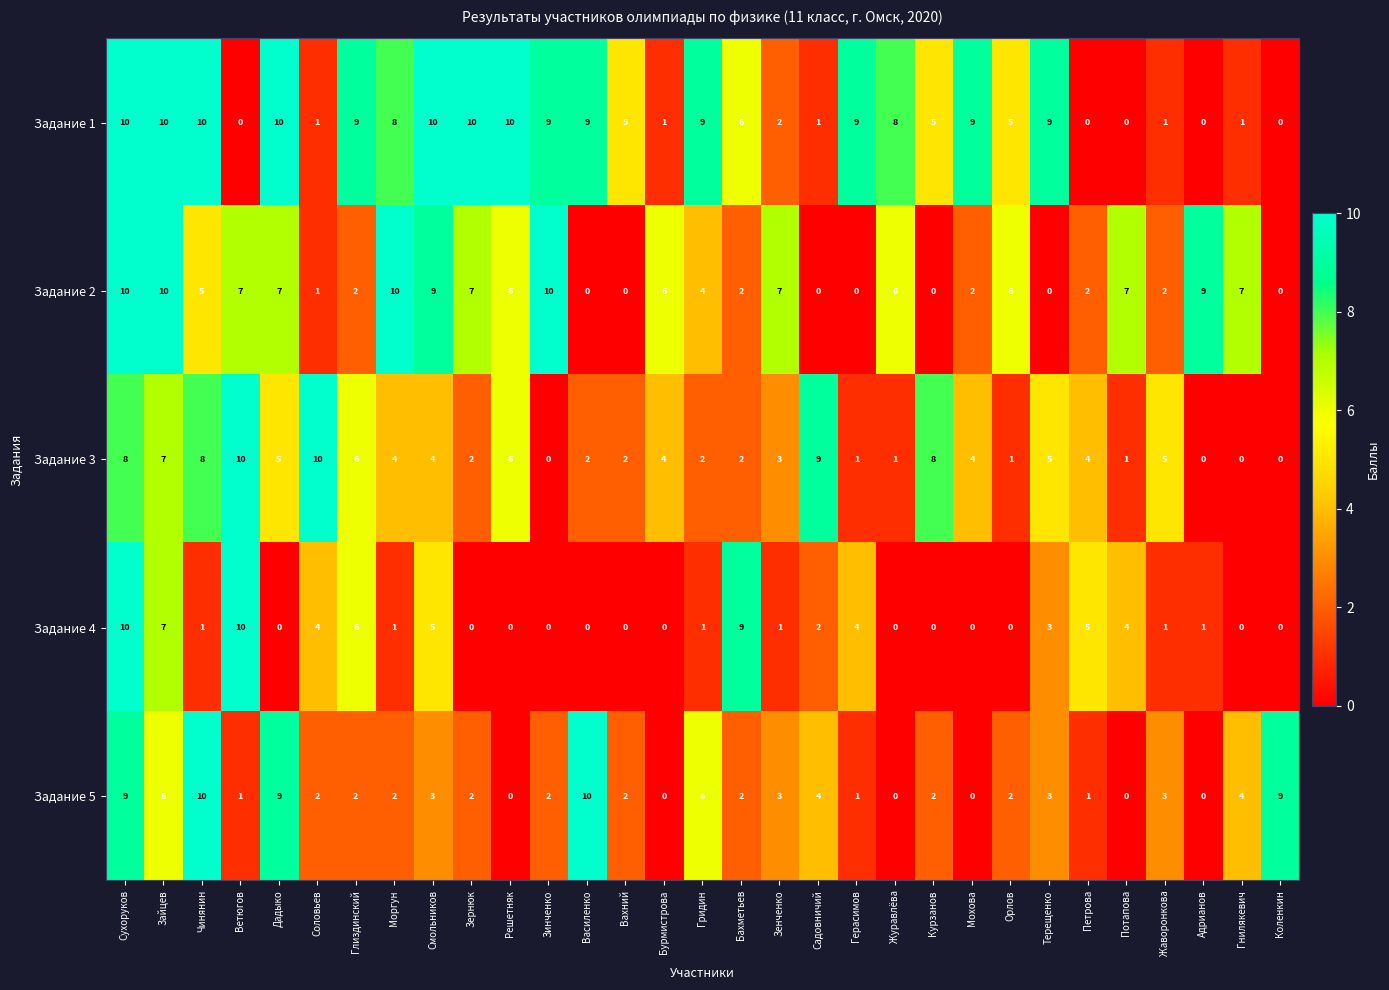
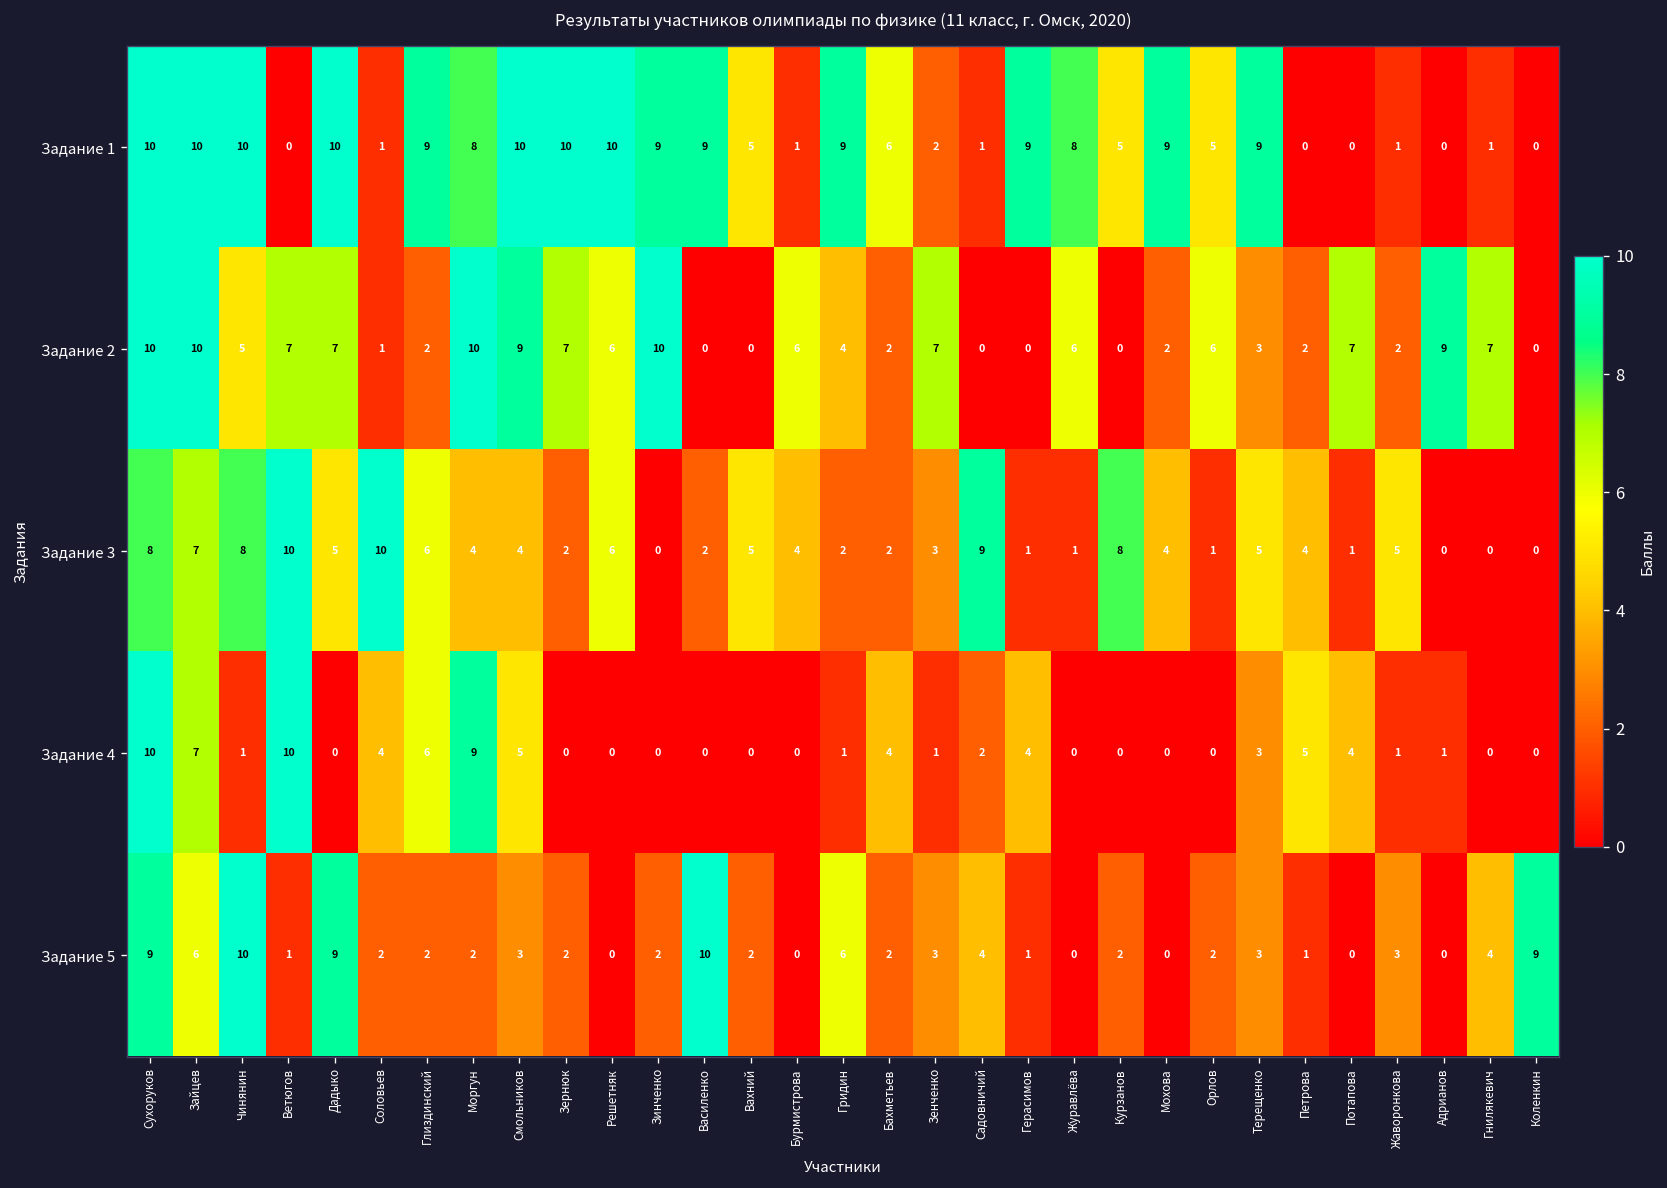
Задание 2, Терещенко: 0 -> 3
Задание 3, Вахний: 2 -> 5
Задание 4, Моргун: 1 -> 9
Задание 4, Бахметьев: 9 -> 4
